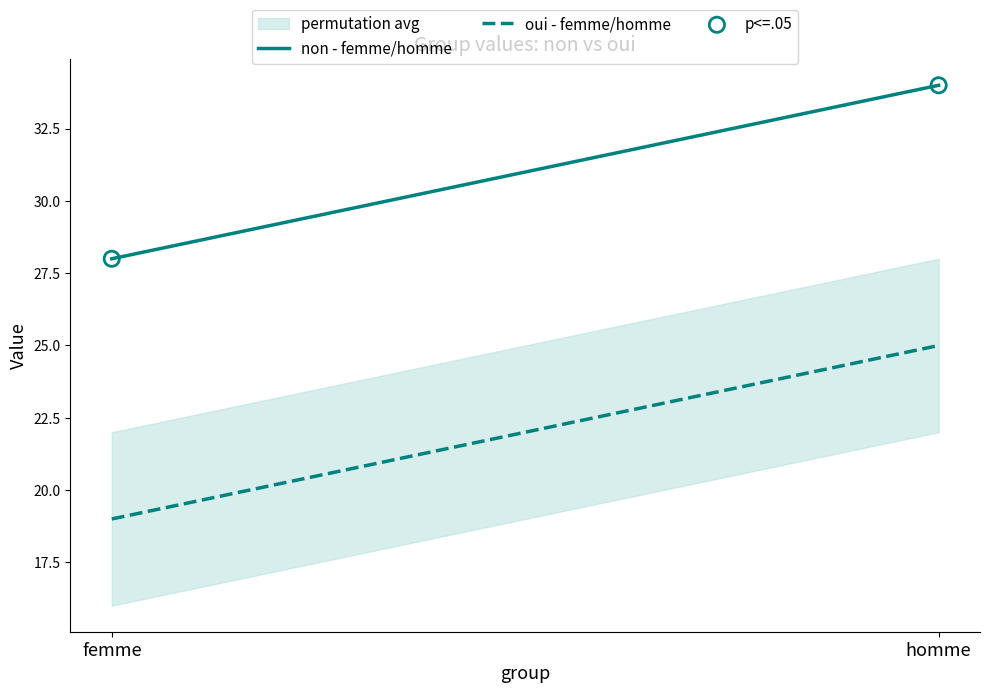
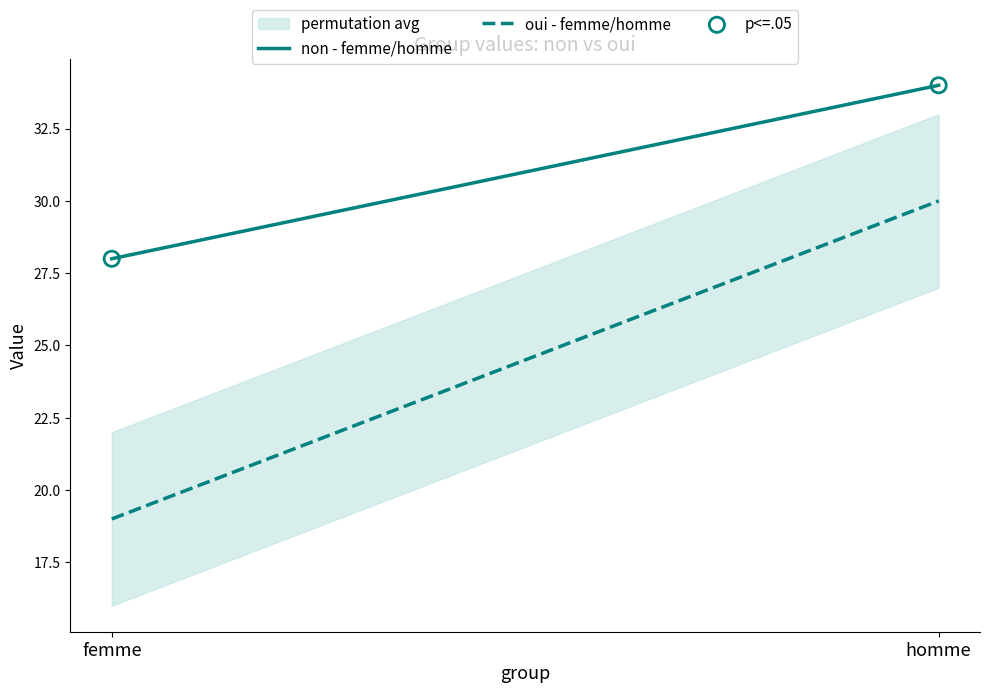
oui - femme/homme, homme: 25 -> 30
